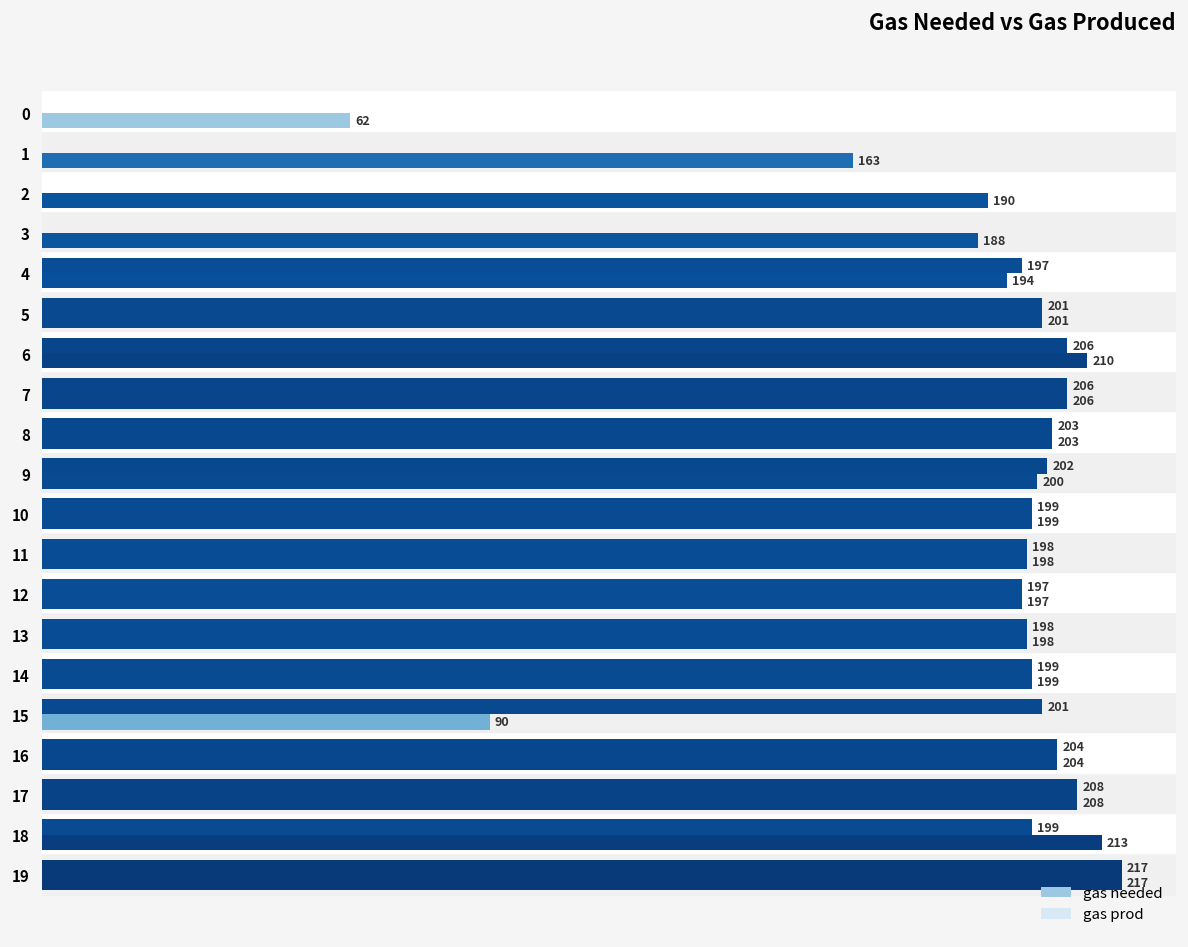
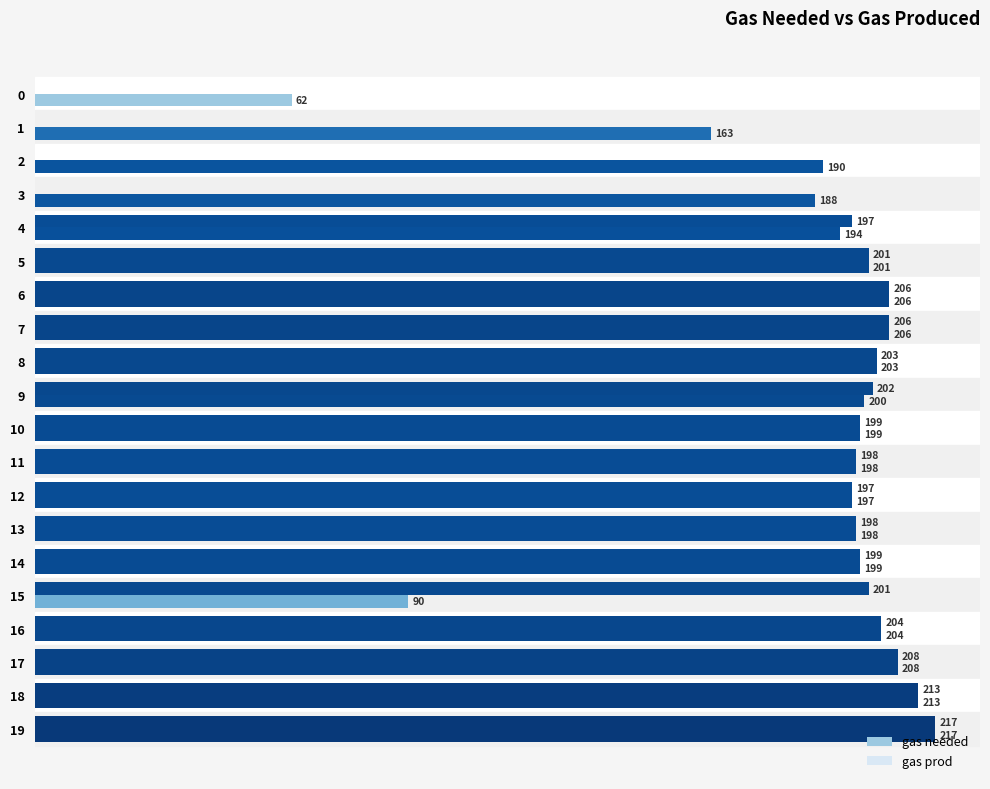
gas needed, 6: 210 -> 206
gas prod, 18: 199 -> 213
